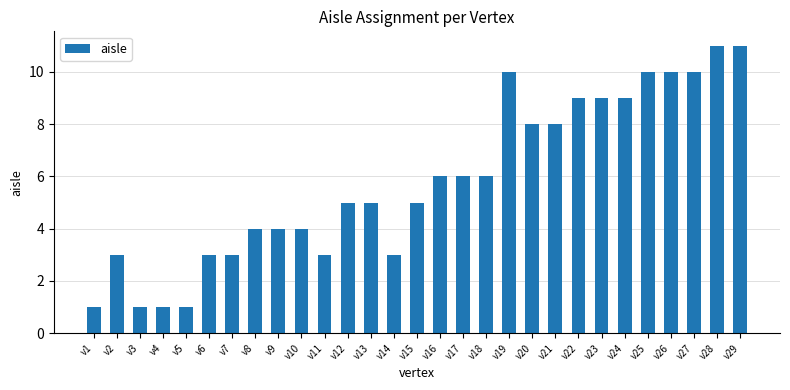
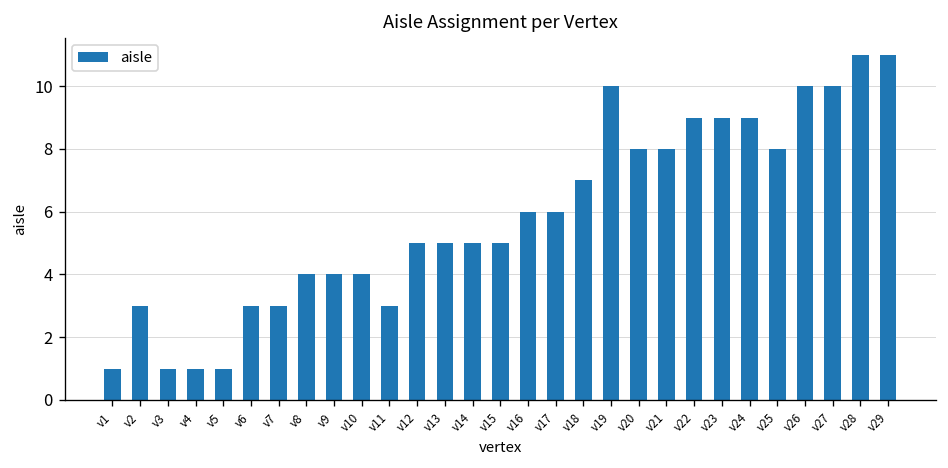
v14: 3 -> 5
v18: 6 -> 7
v25: 10 -> 8
